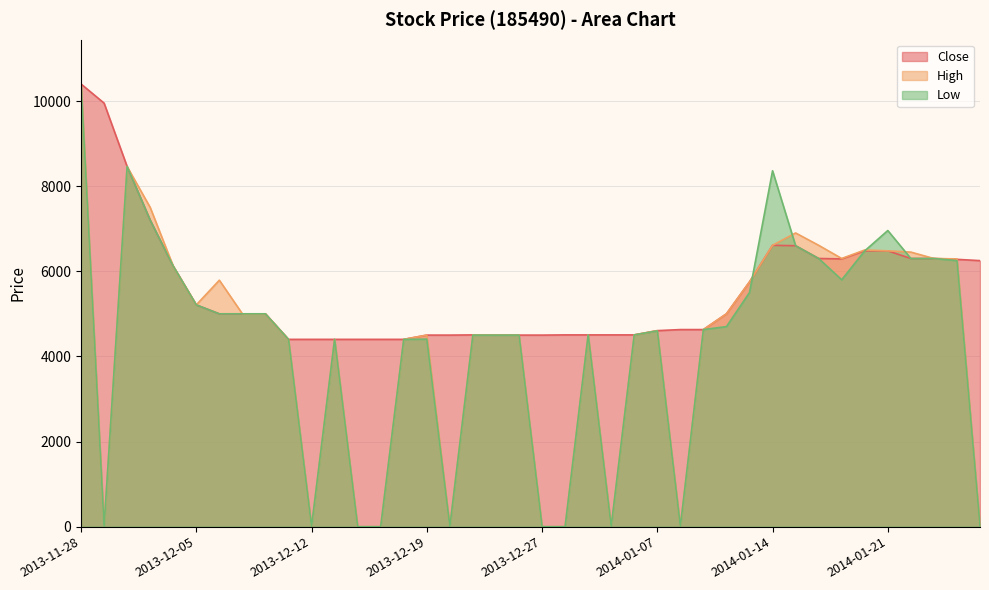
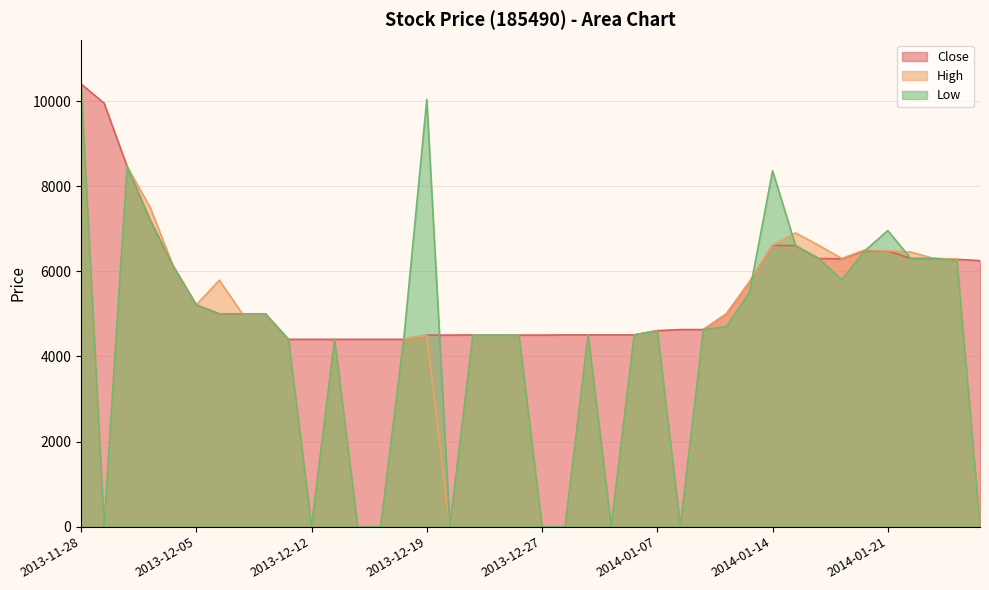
Low, 2013-12-19: 4400 -> 10000
